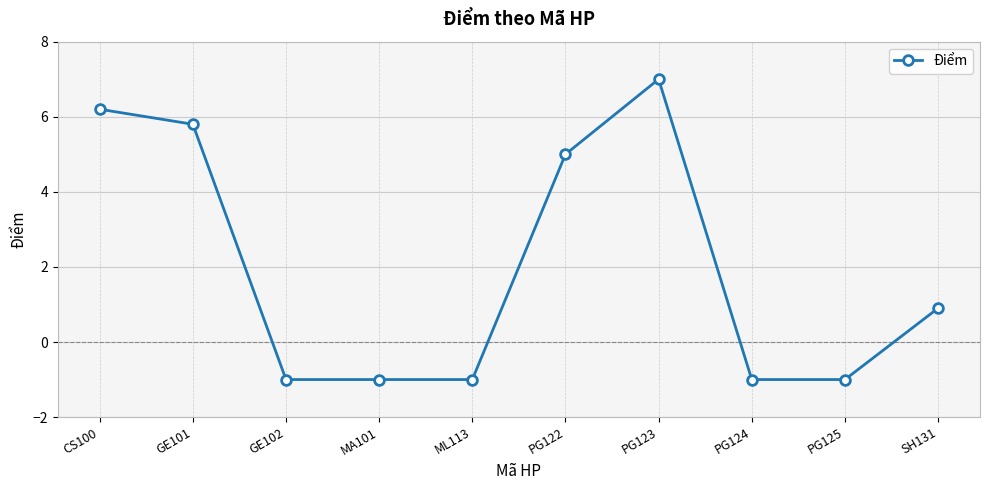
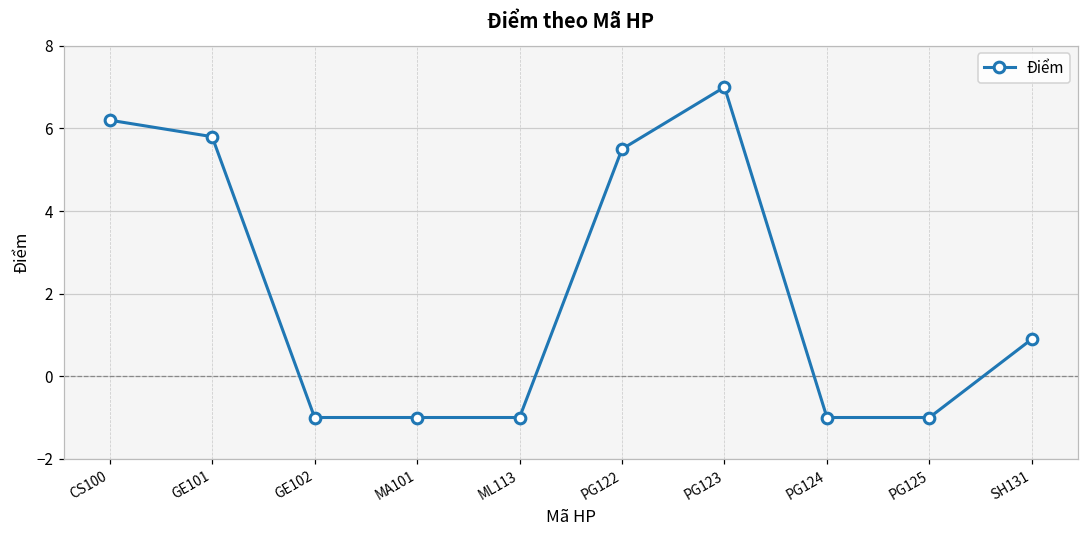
PG122: 5.0 -> 5.5
